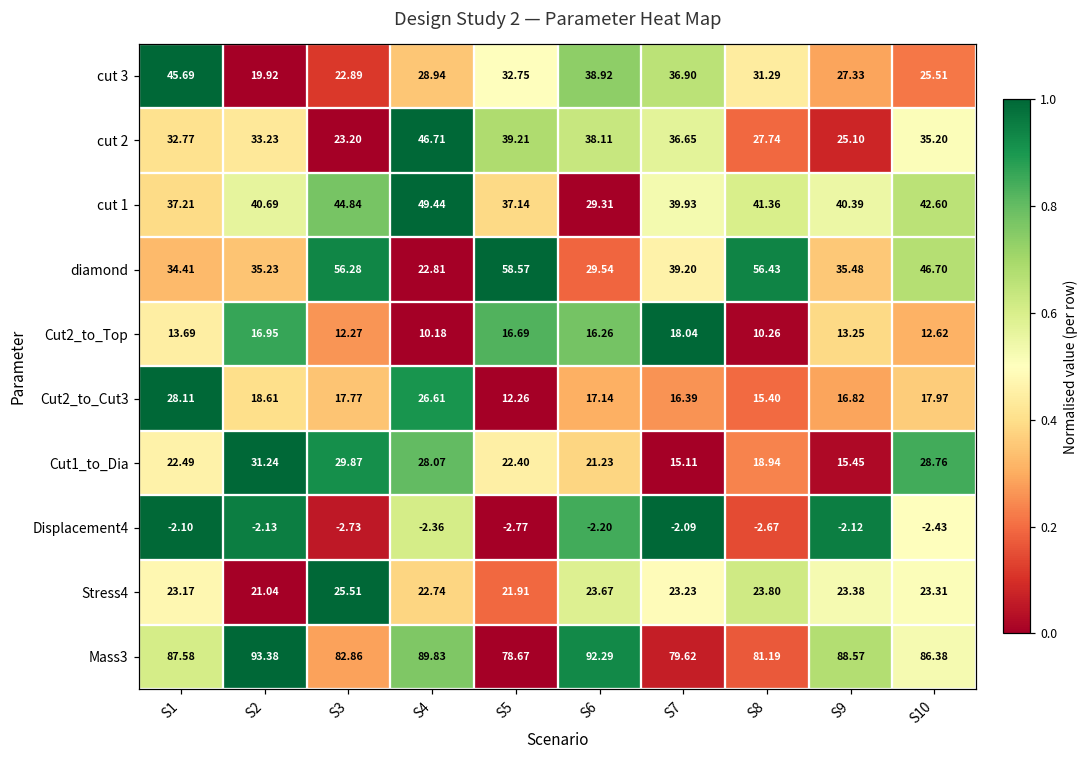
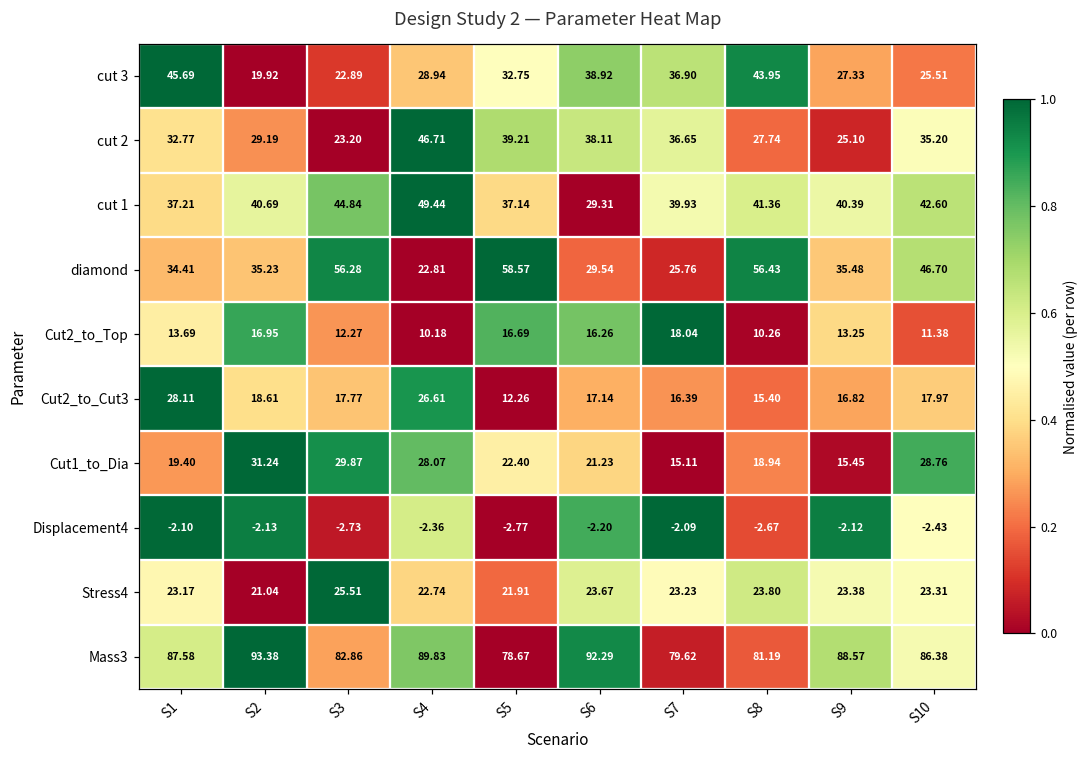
cut 3, S8: 31.29 -> 43.95
cut 2, S2: 33.23 -> 29.19
diamond, S7: 39.20 -> 25.76
Cut2_to_Top, S10: 12.62 -> 11.38
Cut1_to_Dia, S1: 22.49 -> 19.40
